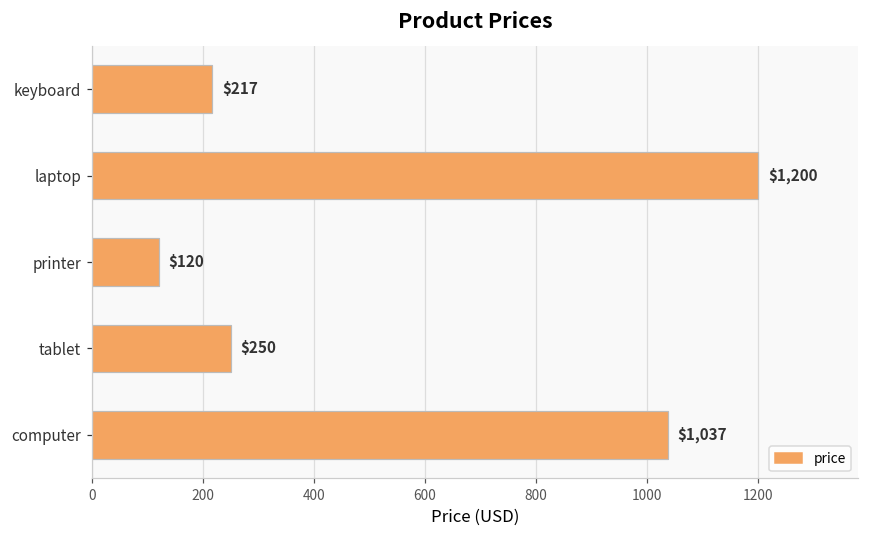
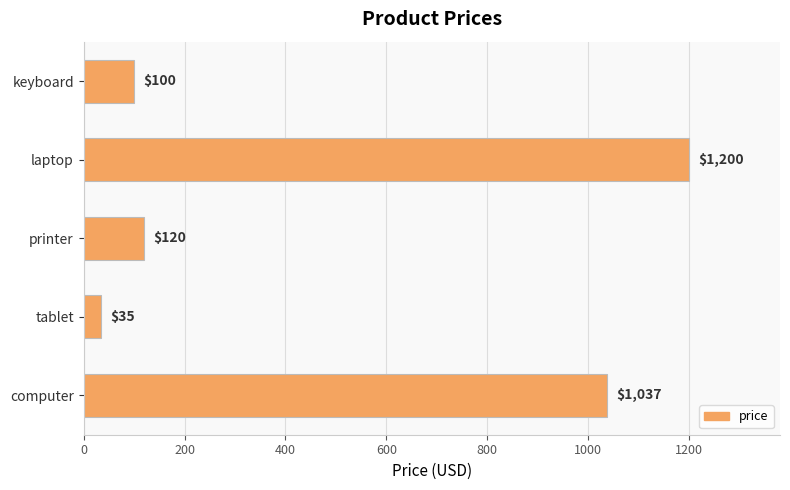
keyboard: $217 -> $100
tablet: $250 -> $35
